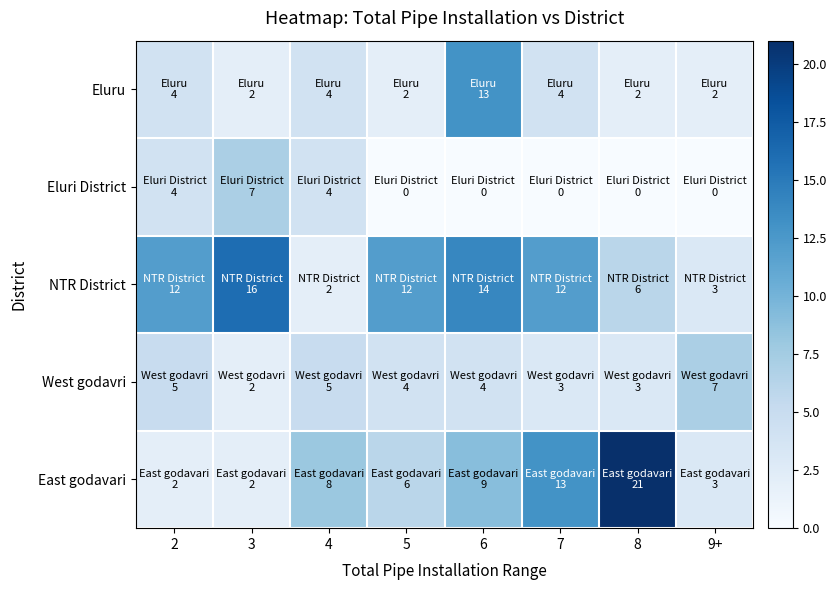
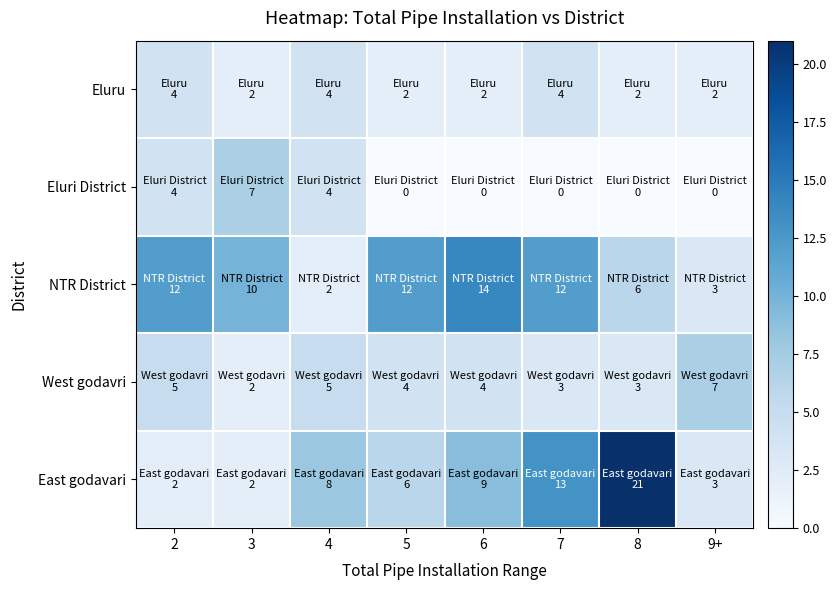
Eluru, 6: 13 -> 2
NTR District, 3: 16 -> 10
